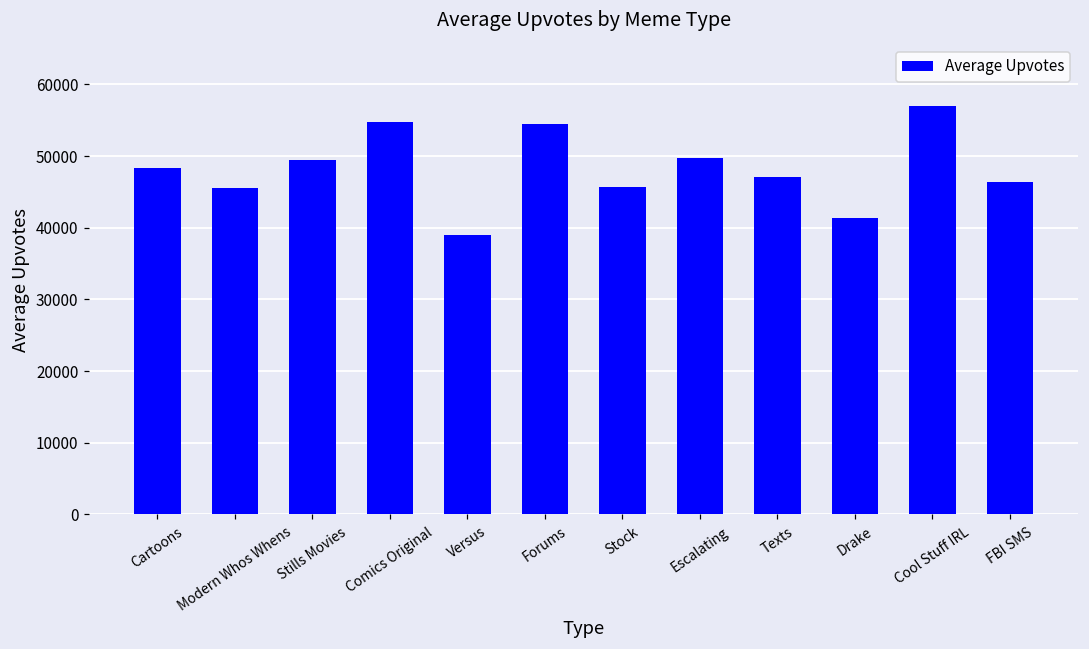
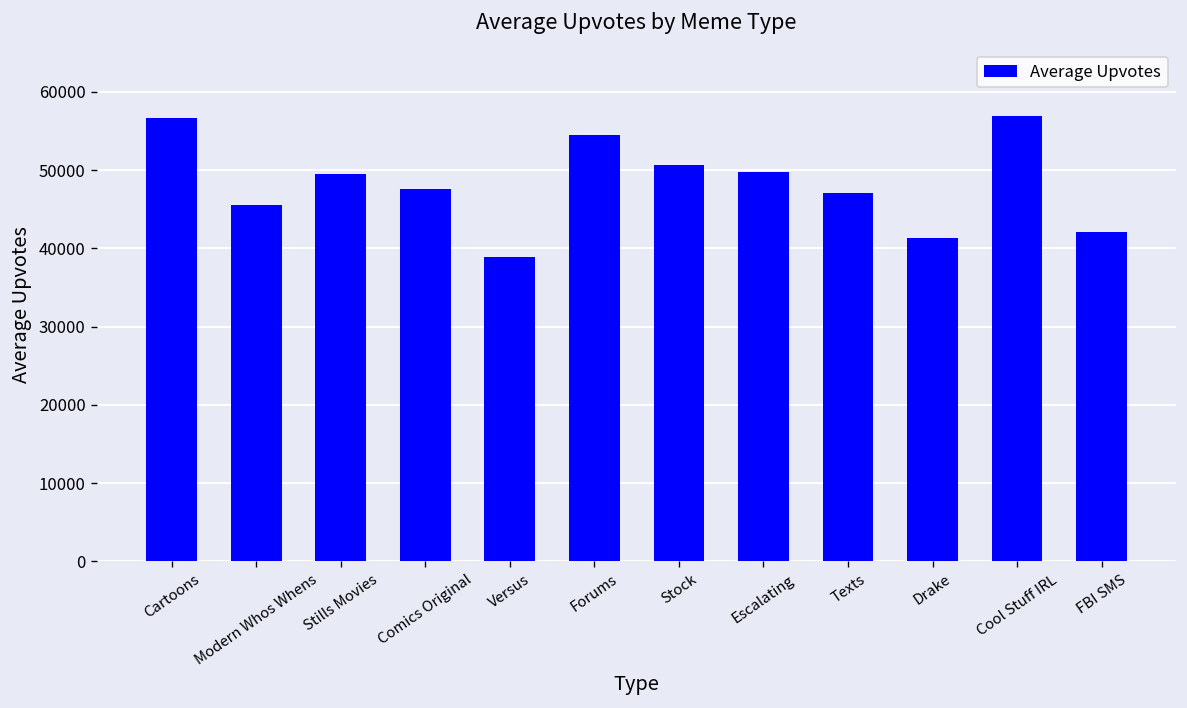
Cartoons: 48000 -> 57000
Comics Original: 55000 -> 48000
Stock: 46000 -> 51000
FBI SMS: 46000 -> 42000
